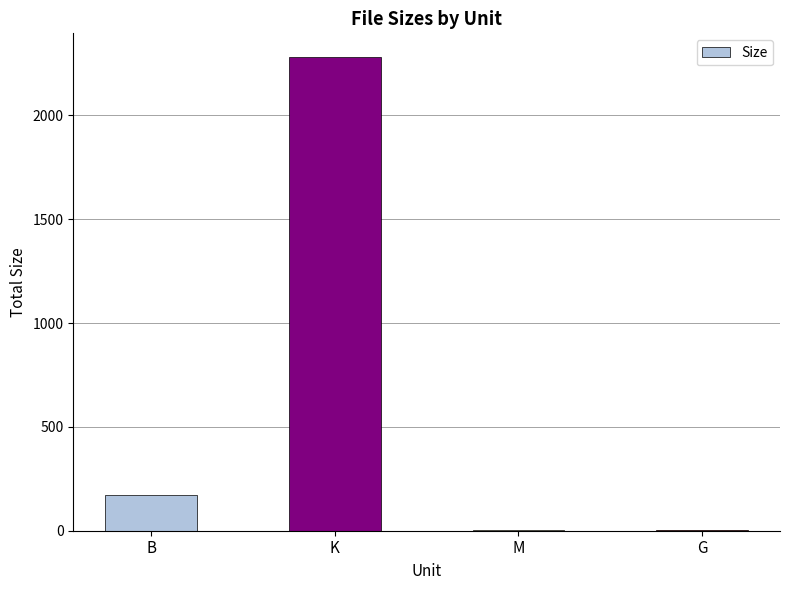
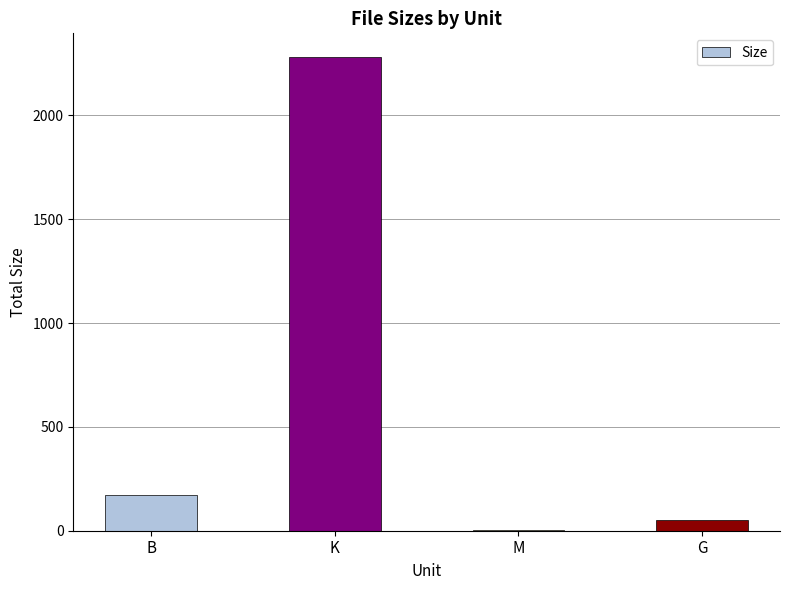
G: 0 -> 50
